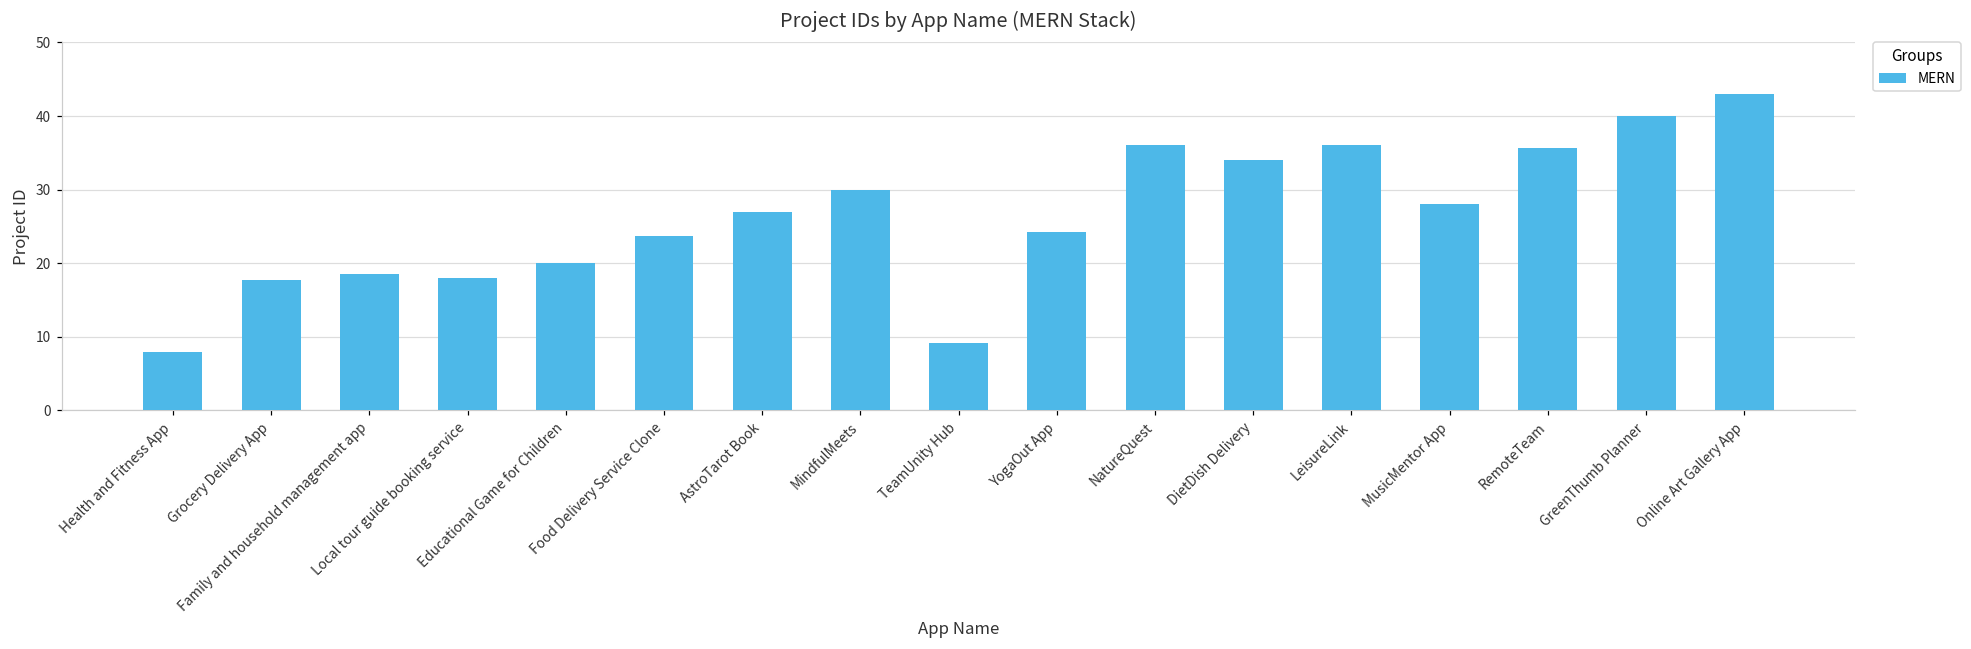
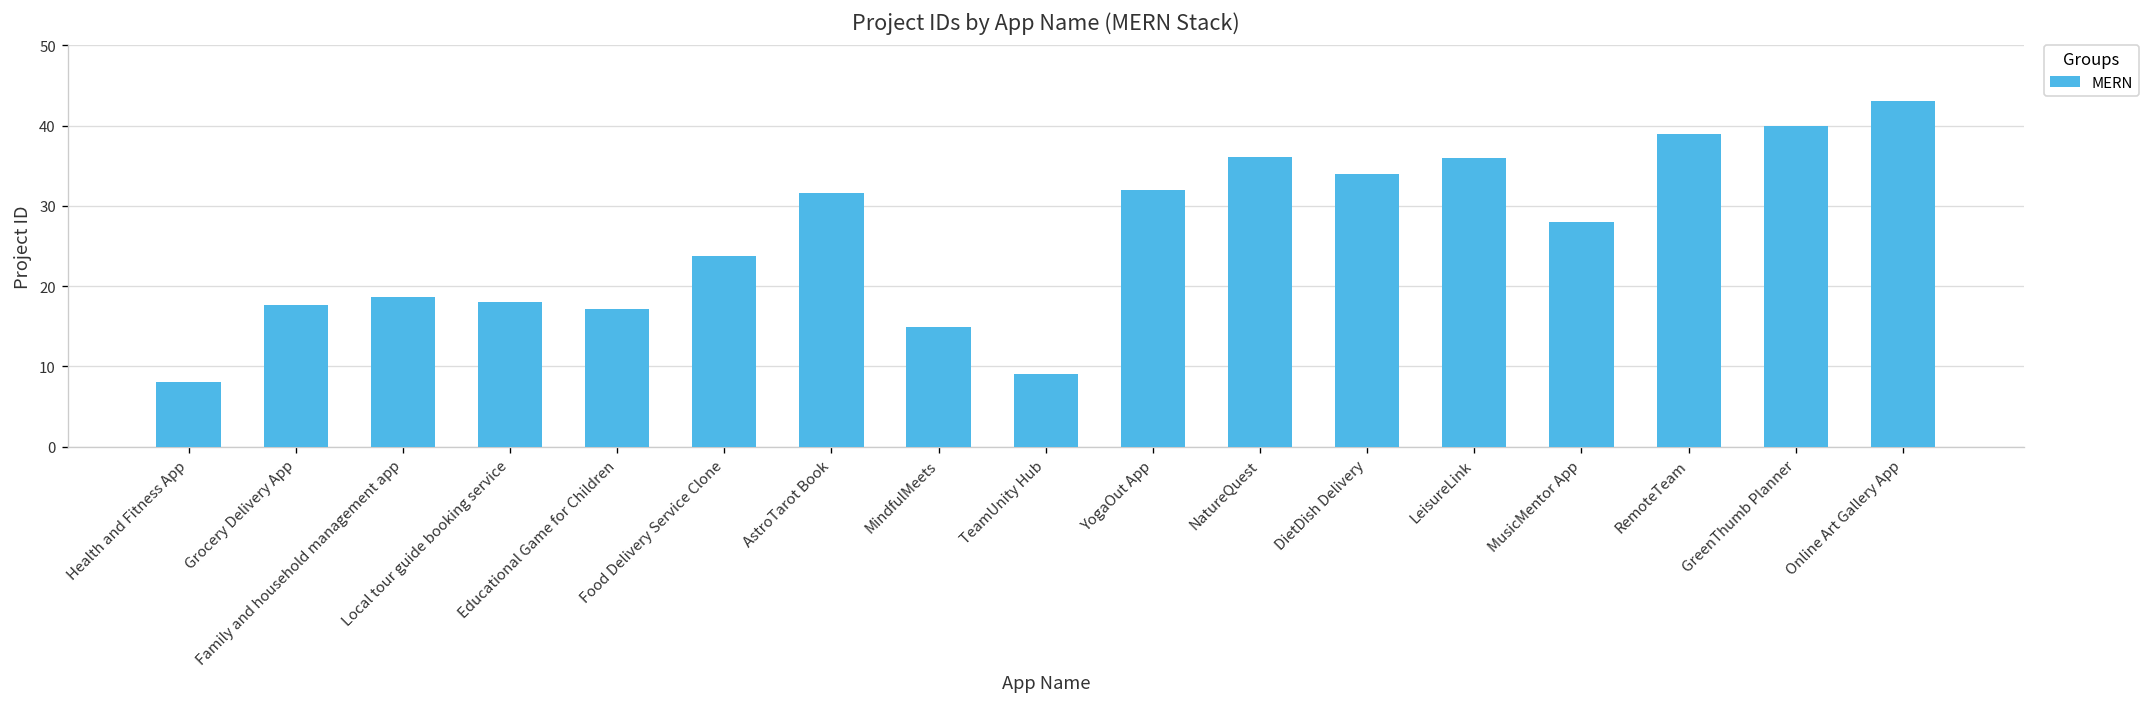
Educational Game for Children: 20 -> 17
AstroTarot Book: 27 -> 32
MindfulMeets: 30 -> 15
YogaOut App: 24 -> 32
RemoteTeam: 36 -> 39
